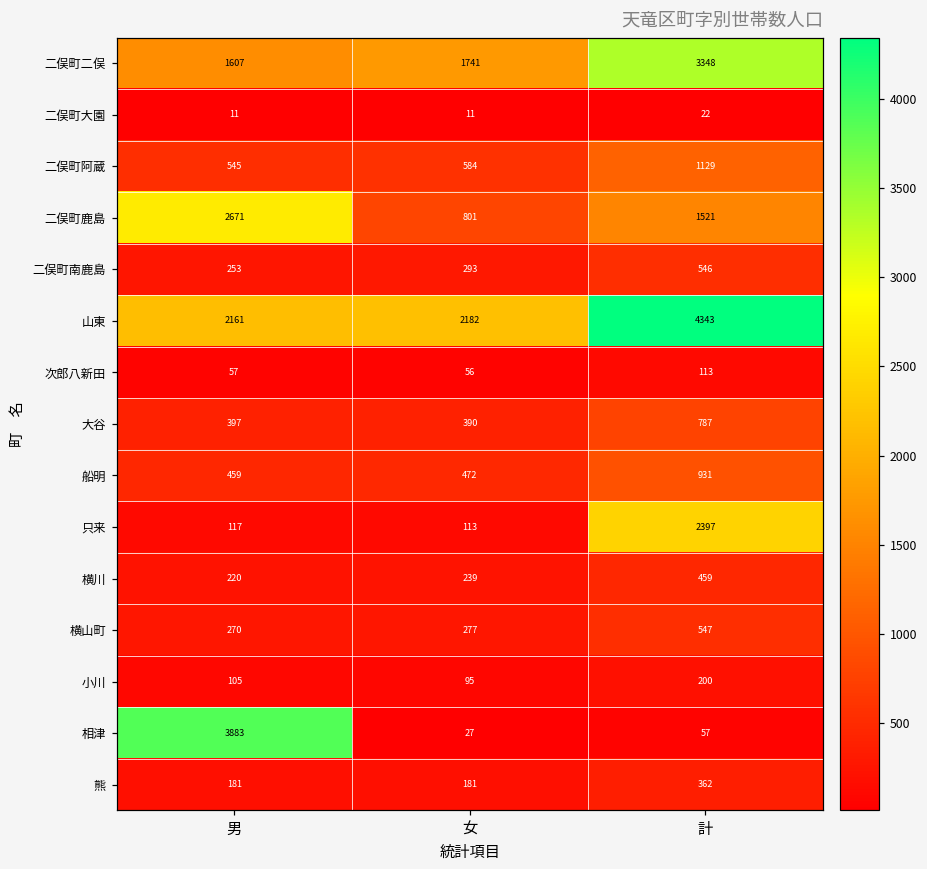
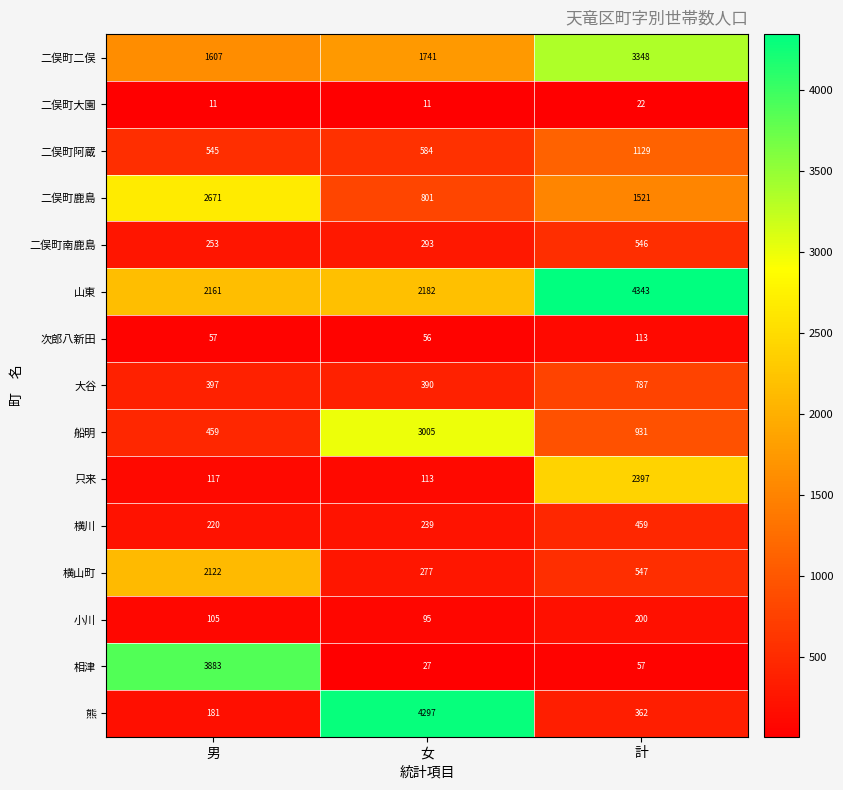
船明, 女: 472 -> 3005
横山町, 男: 270 -> 2122
熊, 女: 181 -> 4297
